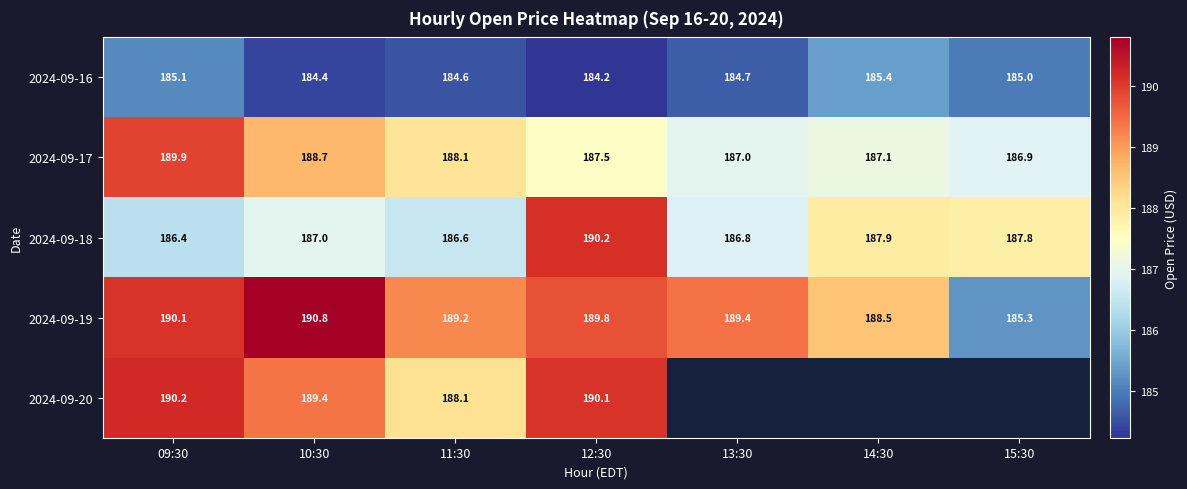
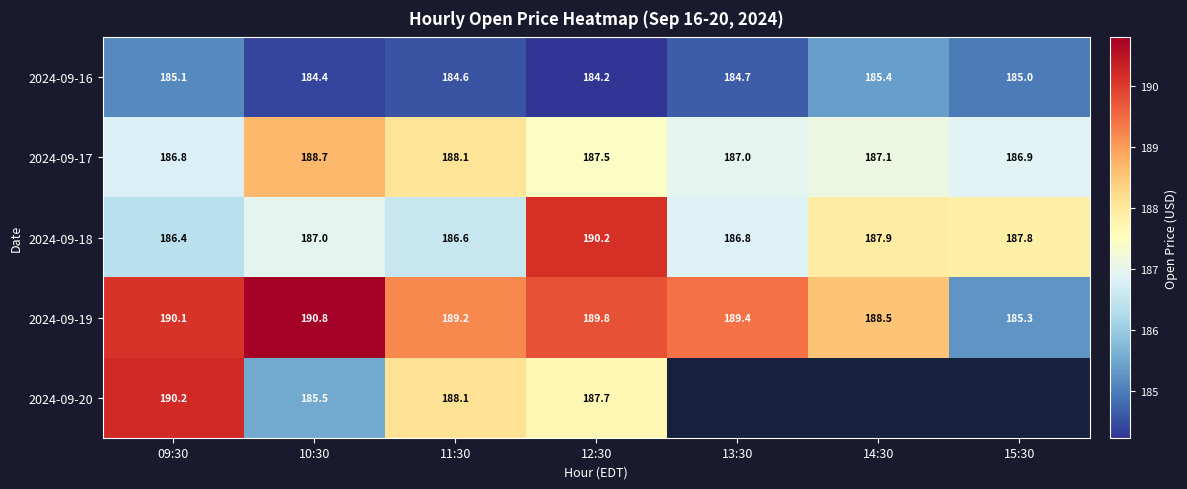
2024-09-17, 09:30: 189.9 -> 186.8
2024-09-20, 10:30: 189.4 -> 185.5
2024-09-20, 12:30: 190.1 -> 187.7
